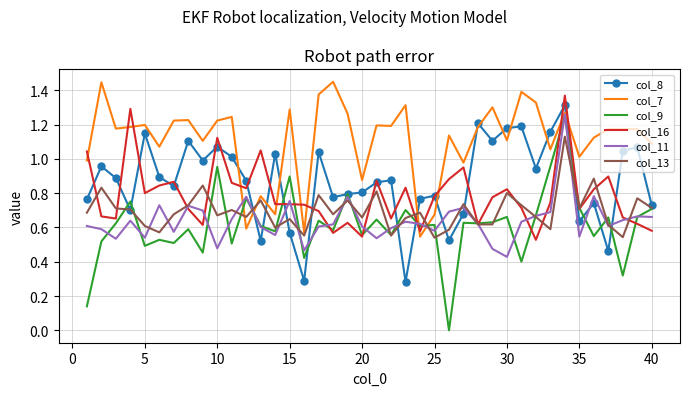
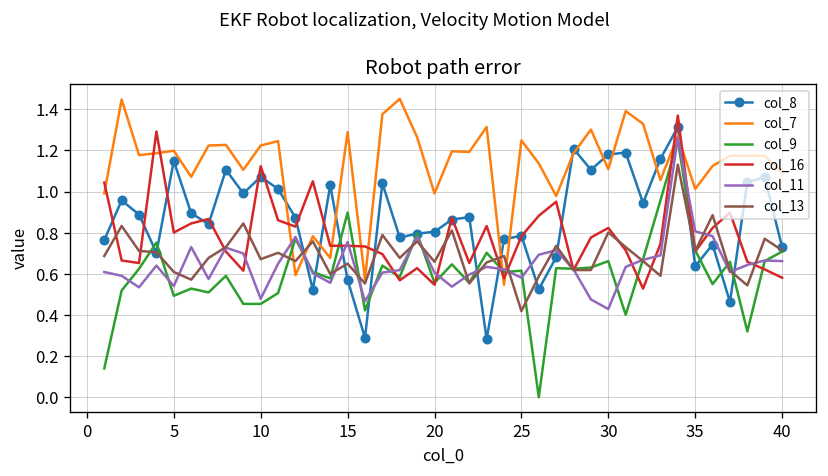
col_9, 10: 0.95 -> 0.45
col_7, 20: 0.88 -> 0.99
col_7, 25: 0.67 -> 1.25
col_13, 25: 0.54 -> 0.42
col_11, 35: 0.55 -> 0.81
